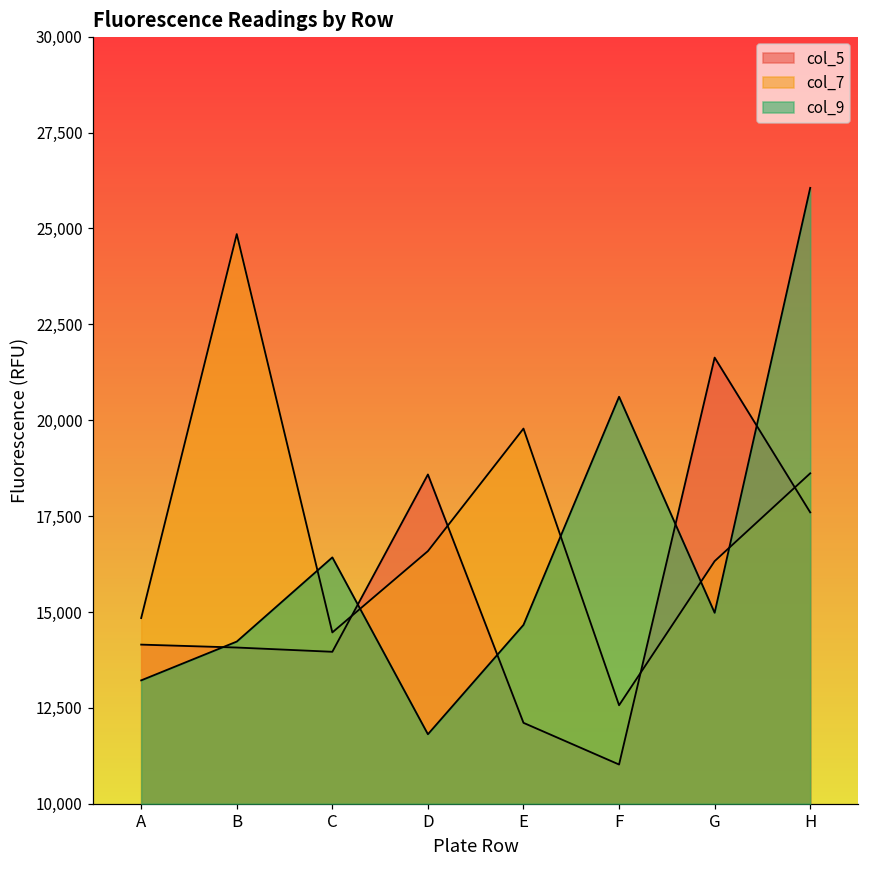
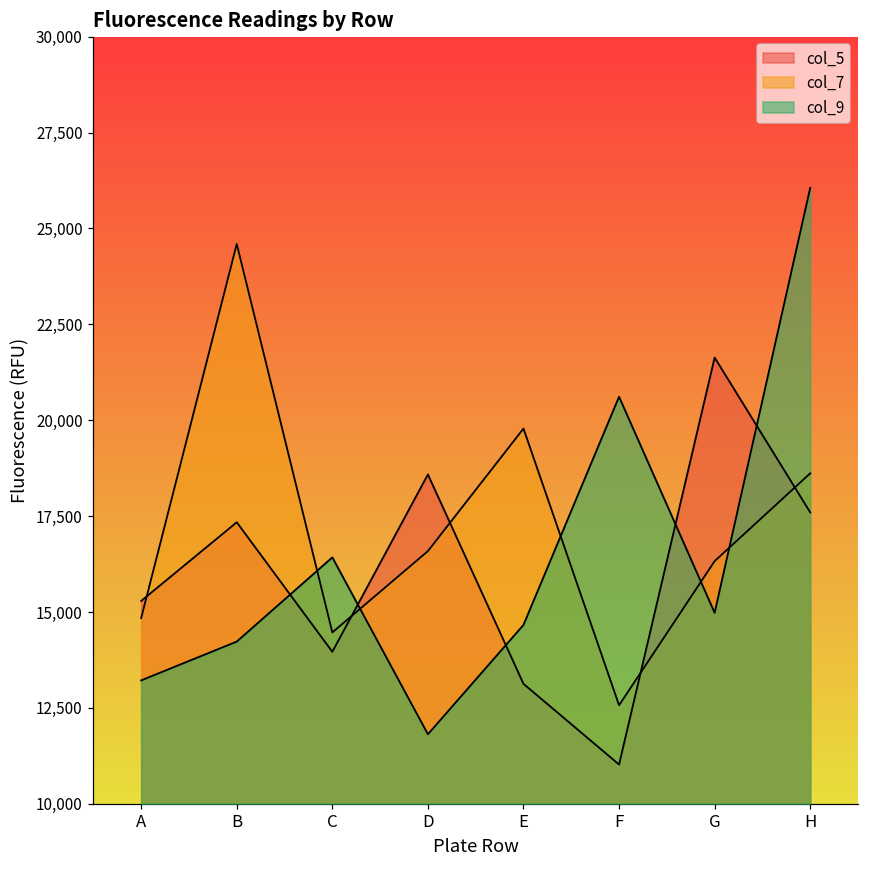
col_5, A: 14,200 -> 15,300
col_5, B: 14,100 -> 17,300
col_7, B: 24,900 -> 24,600
col_5, E: 12,100 -> 13,100
